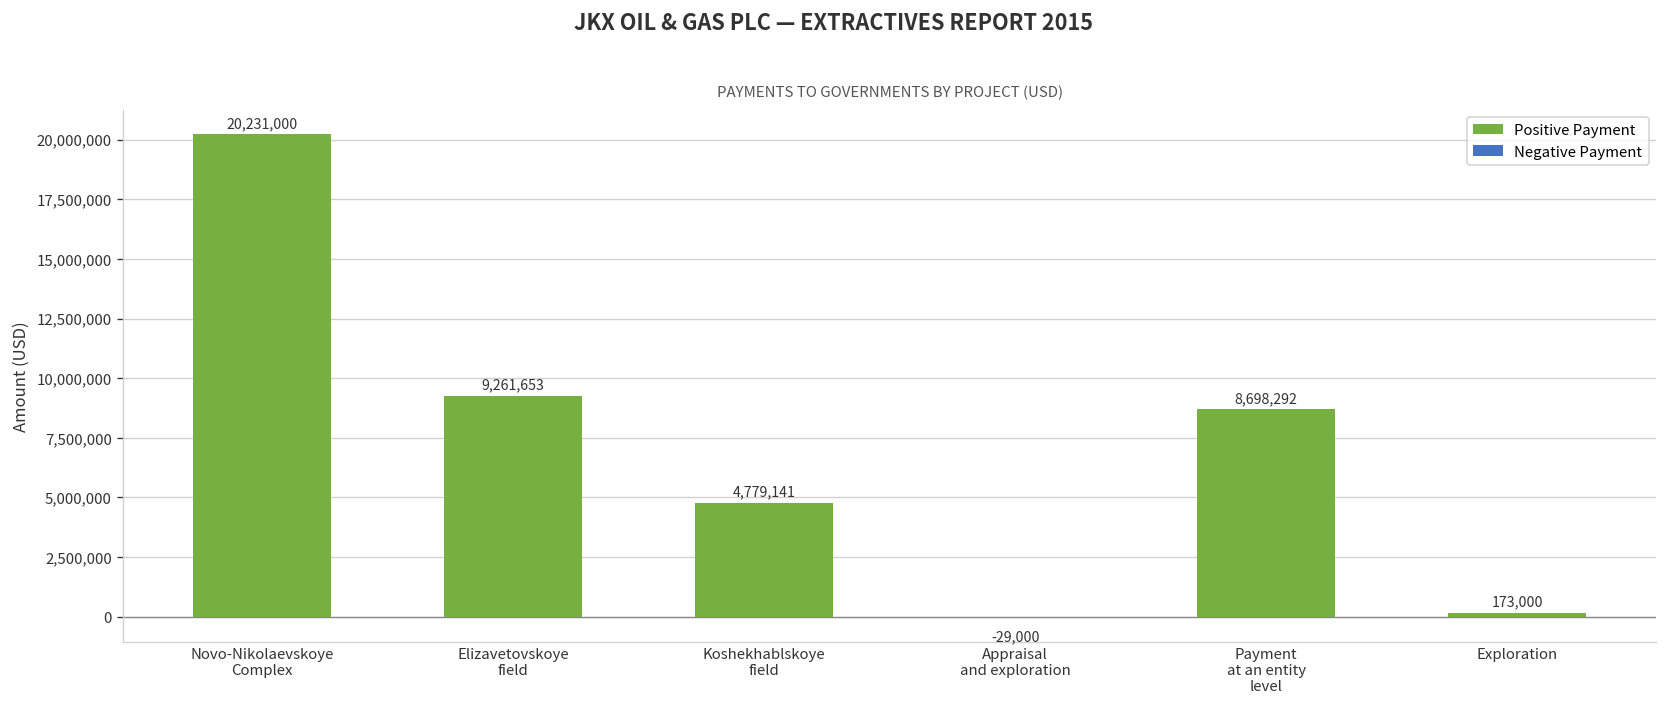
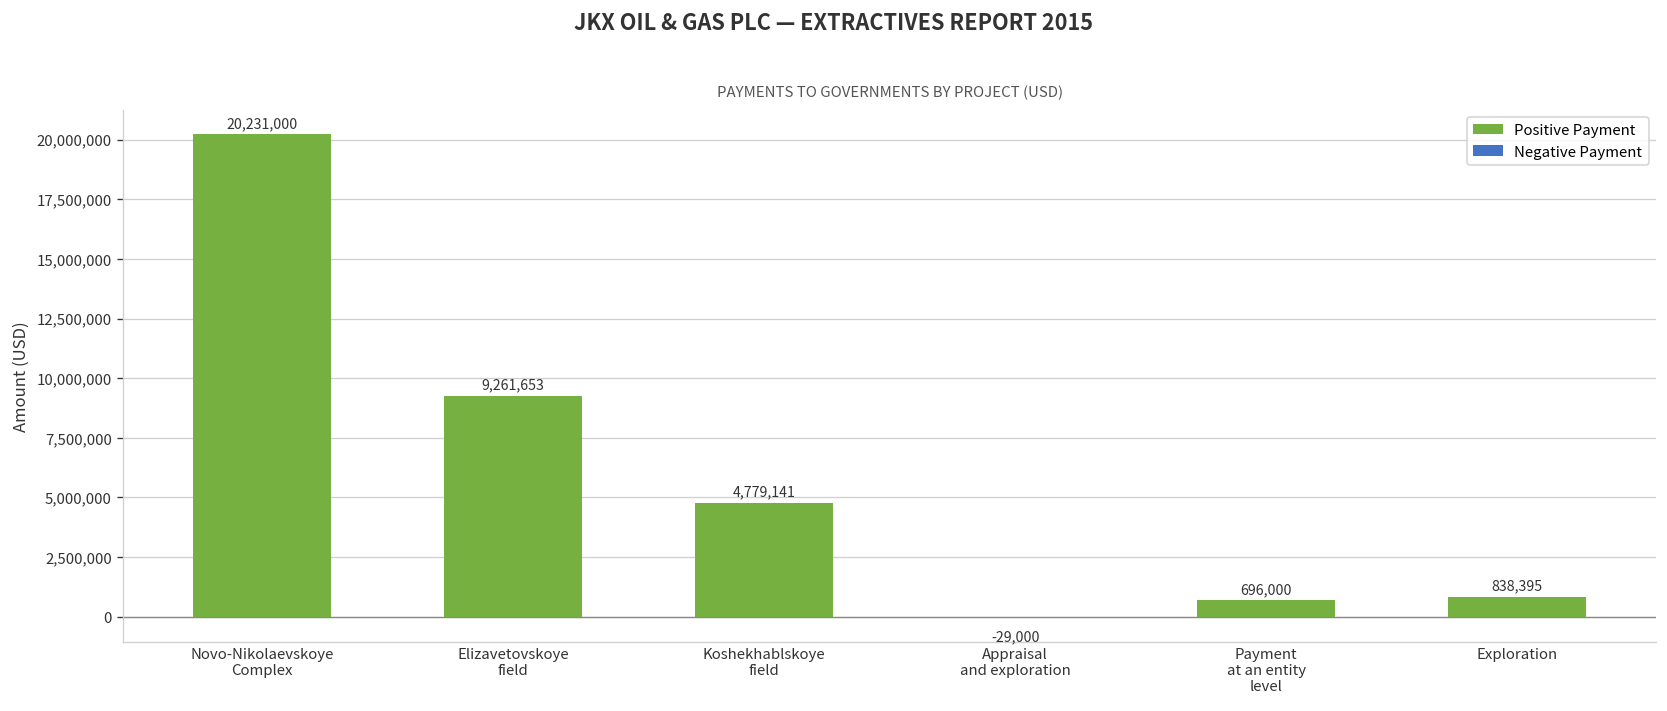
Payment at an entity level: 8,698,292 -> 696,000
Exploration: 173,000 -> 838,395
